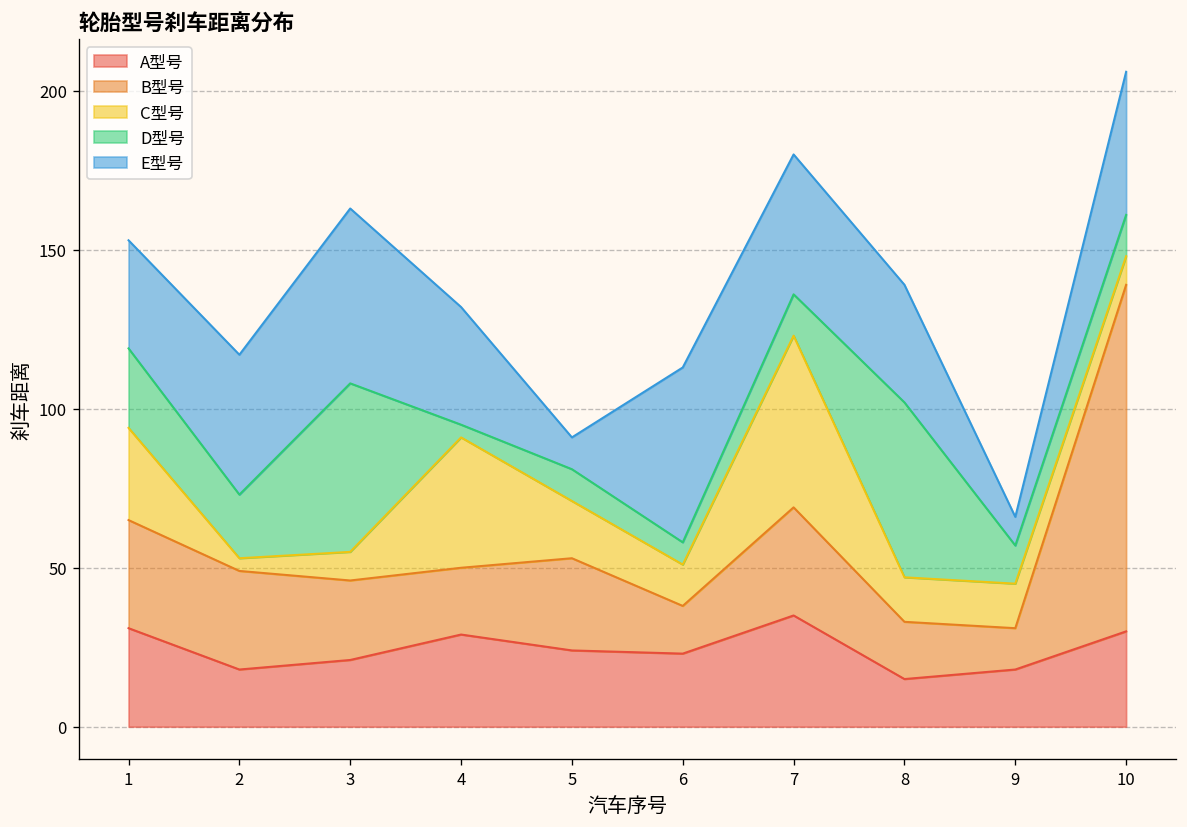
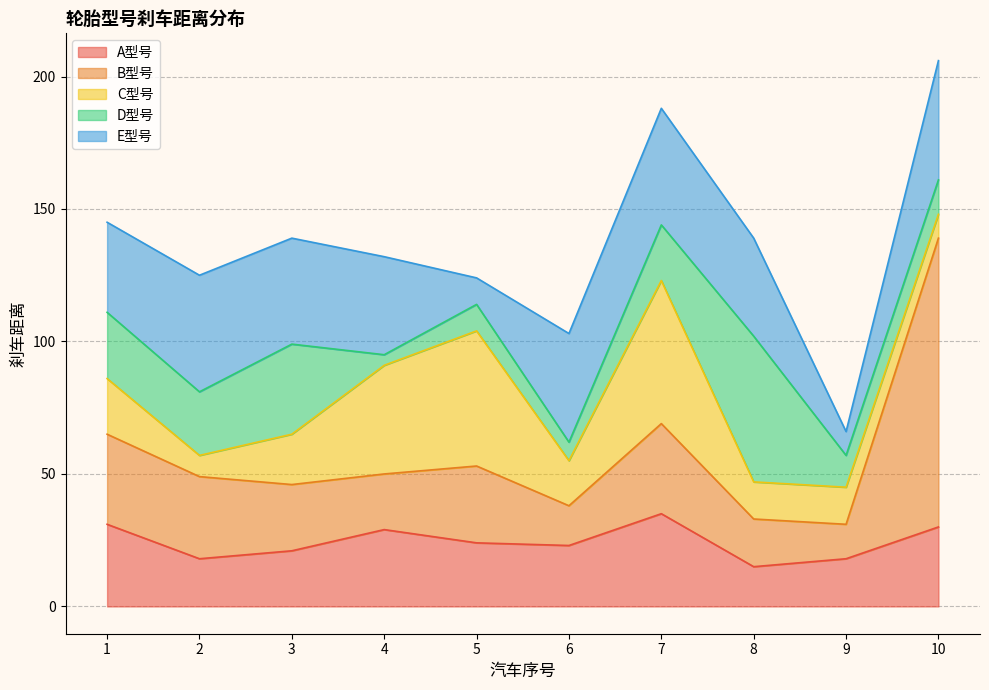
C型号, 1: 29 -> 21
C型号, 2: 4 -> 8
D型号, 2: 20 -> 24
C型号, 3: 9 -> 19
D型号, 3: 53 -> 34
E型号, 3: 55 -> 40
C型号, 5: 18 -> 51
C型号, 6: 13 -> 17
E型号, 6: 55 -> 41
D型号, 7: 13 -> 21
